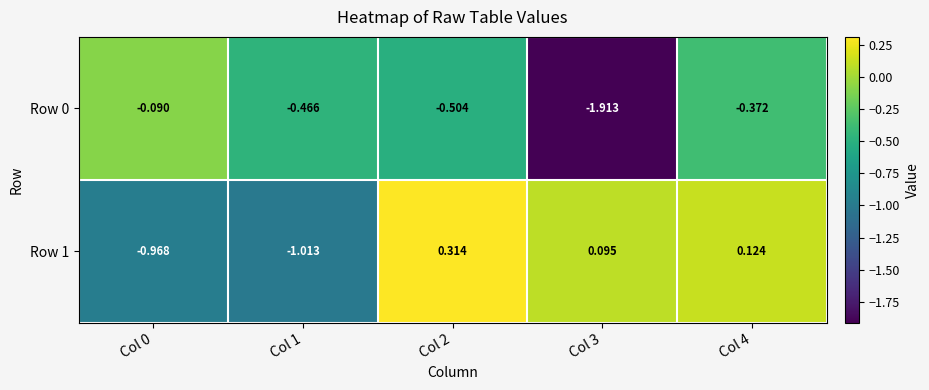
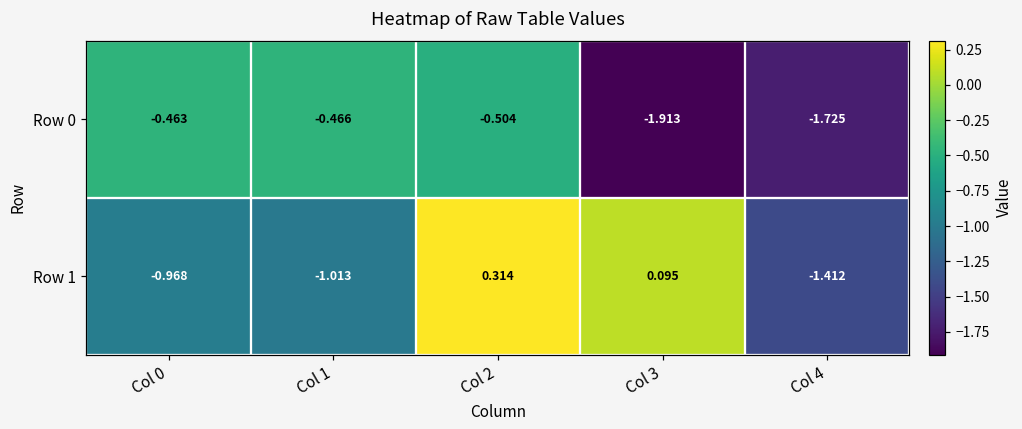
Row 0, Col 0: -0.090 -> -0.463
Row 0, Col 4: -0.372 -> -1.725
Row 1, Col 4: 0.124 -> -1.412
